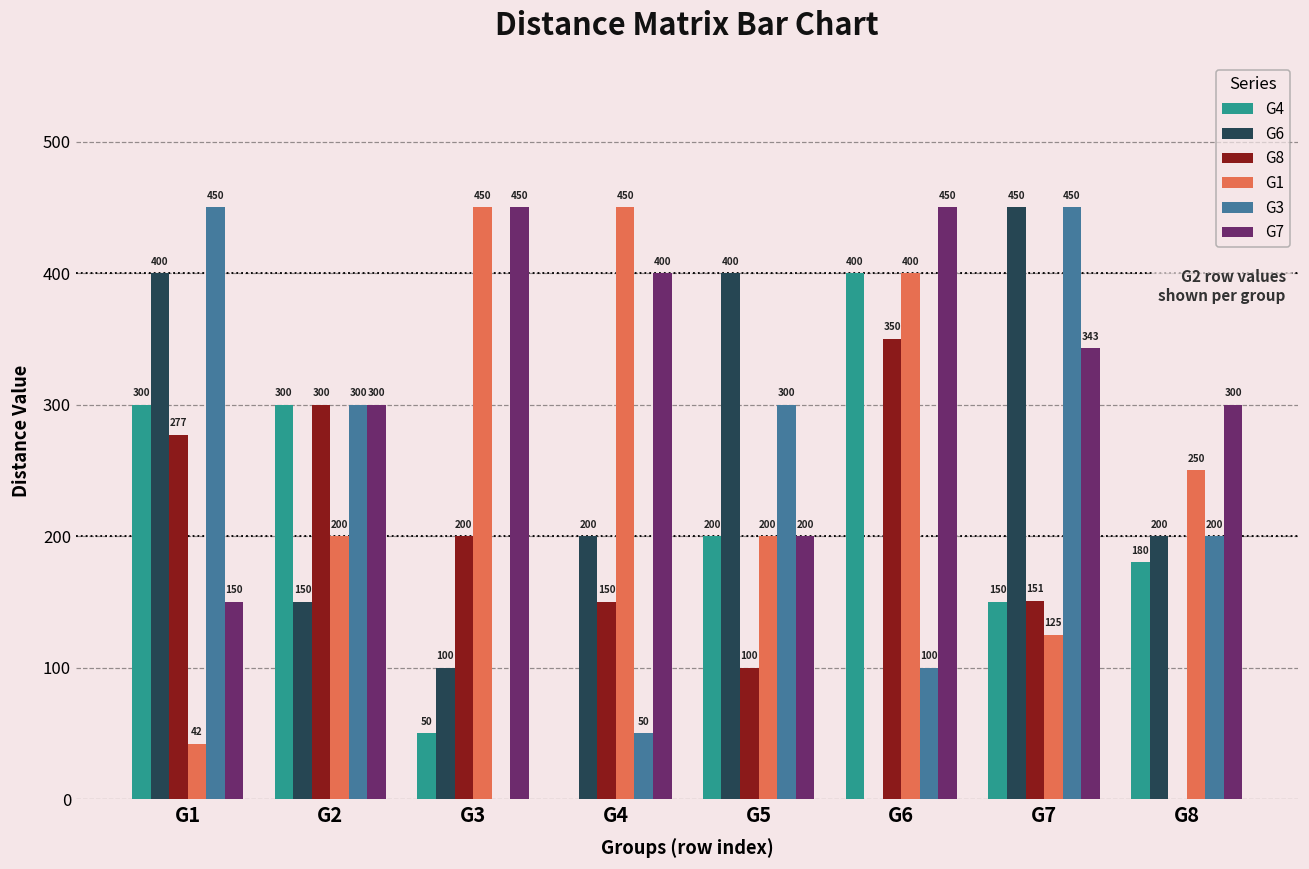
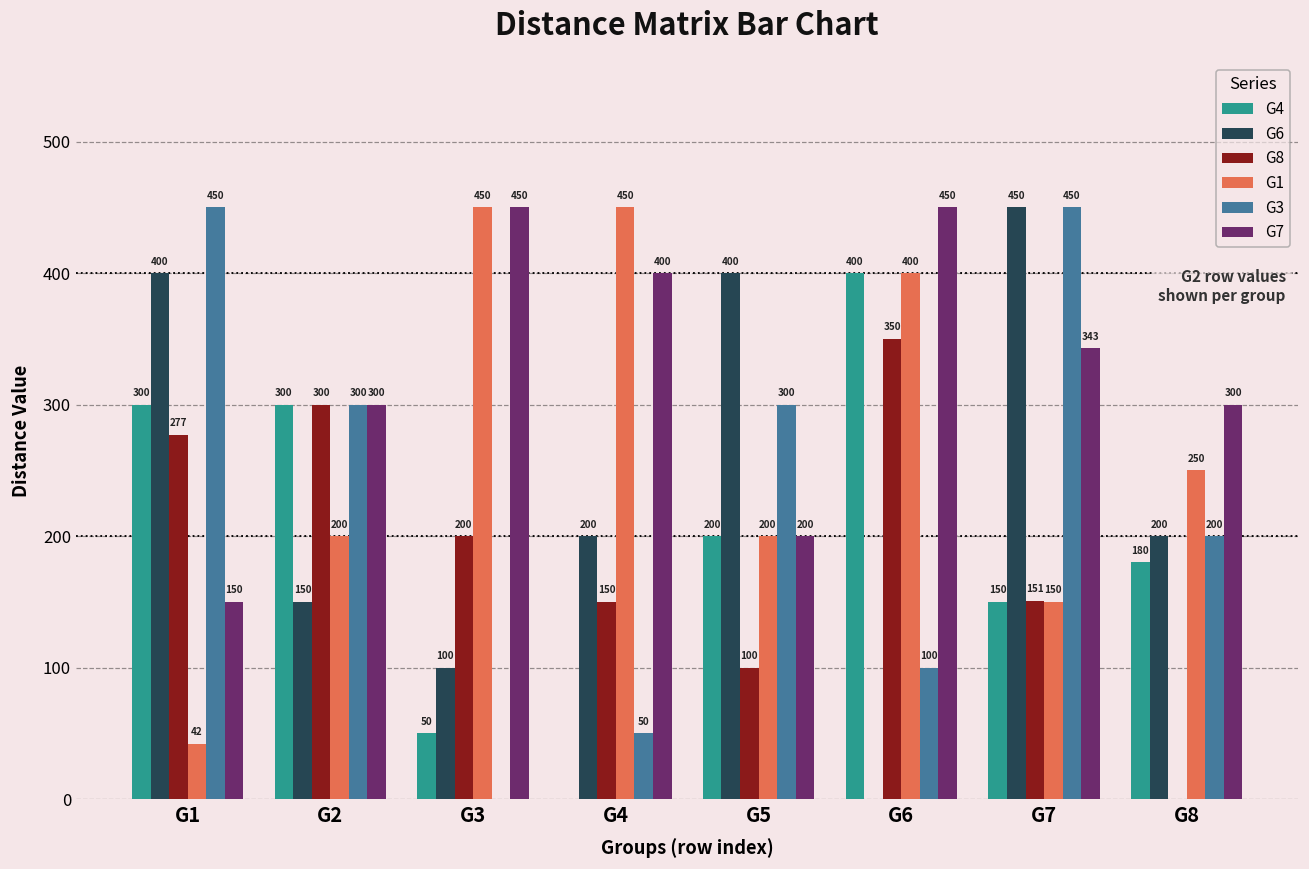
G1, G7: 125 -> 150
